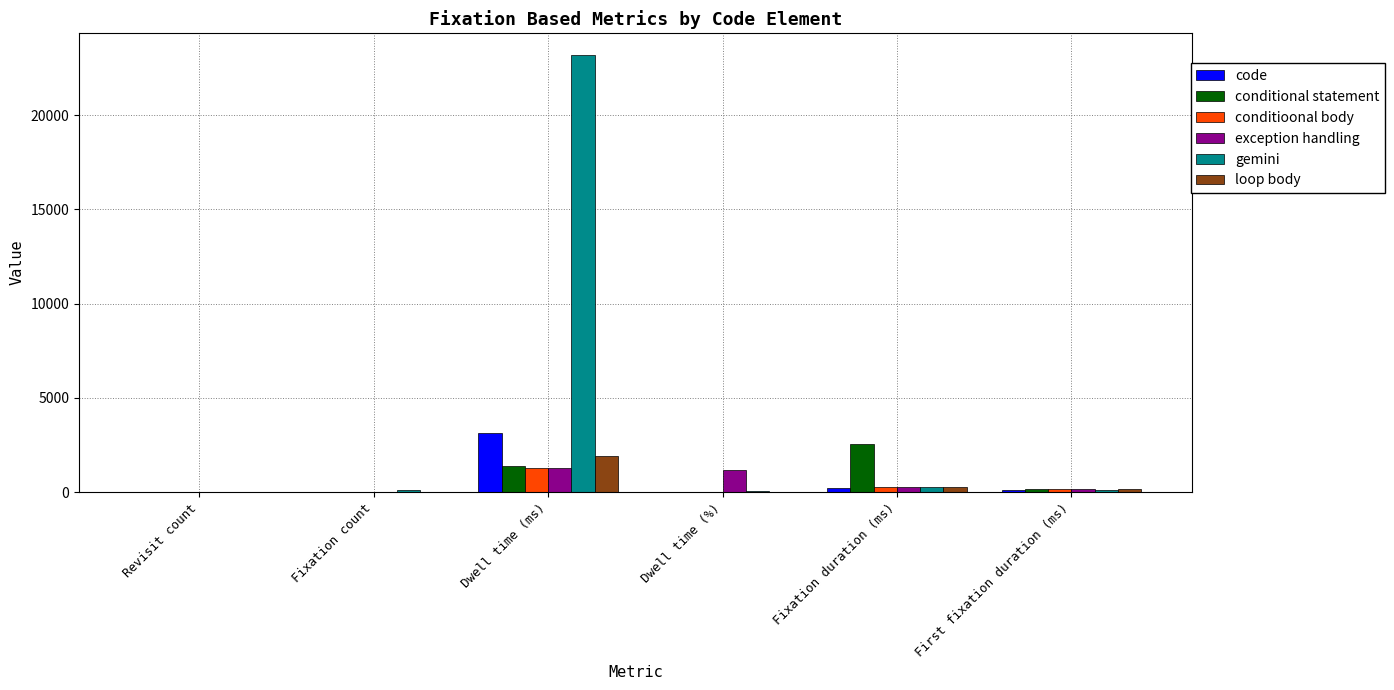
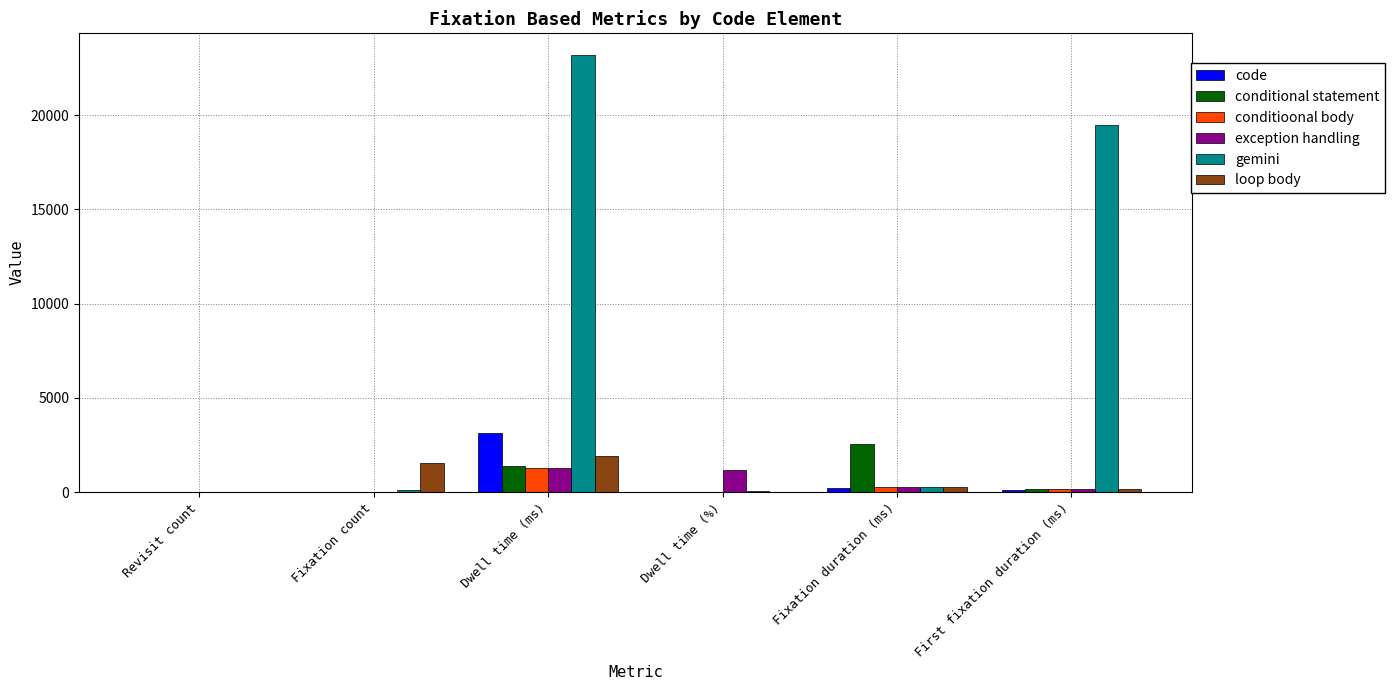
loop body, Fixation count: 0 -> 1500
gemini, First fixation duration (ms): 100 -> 19500
